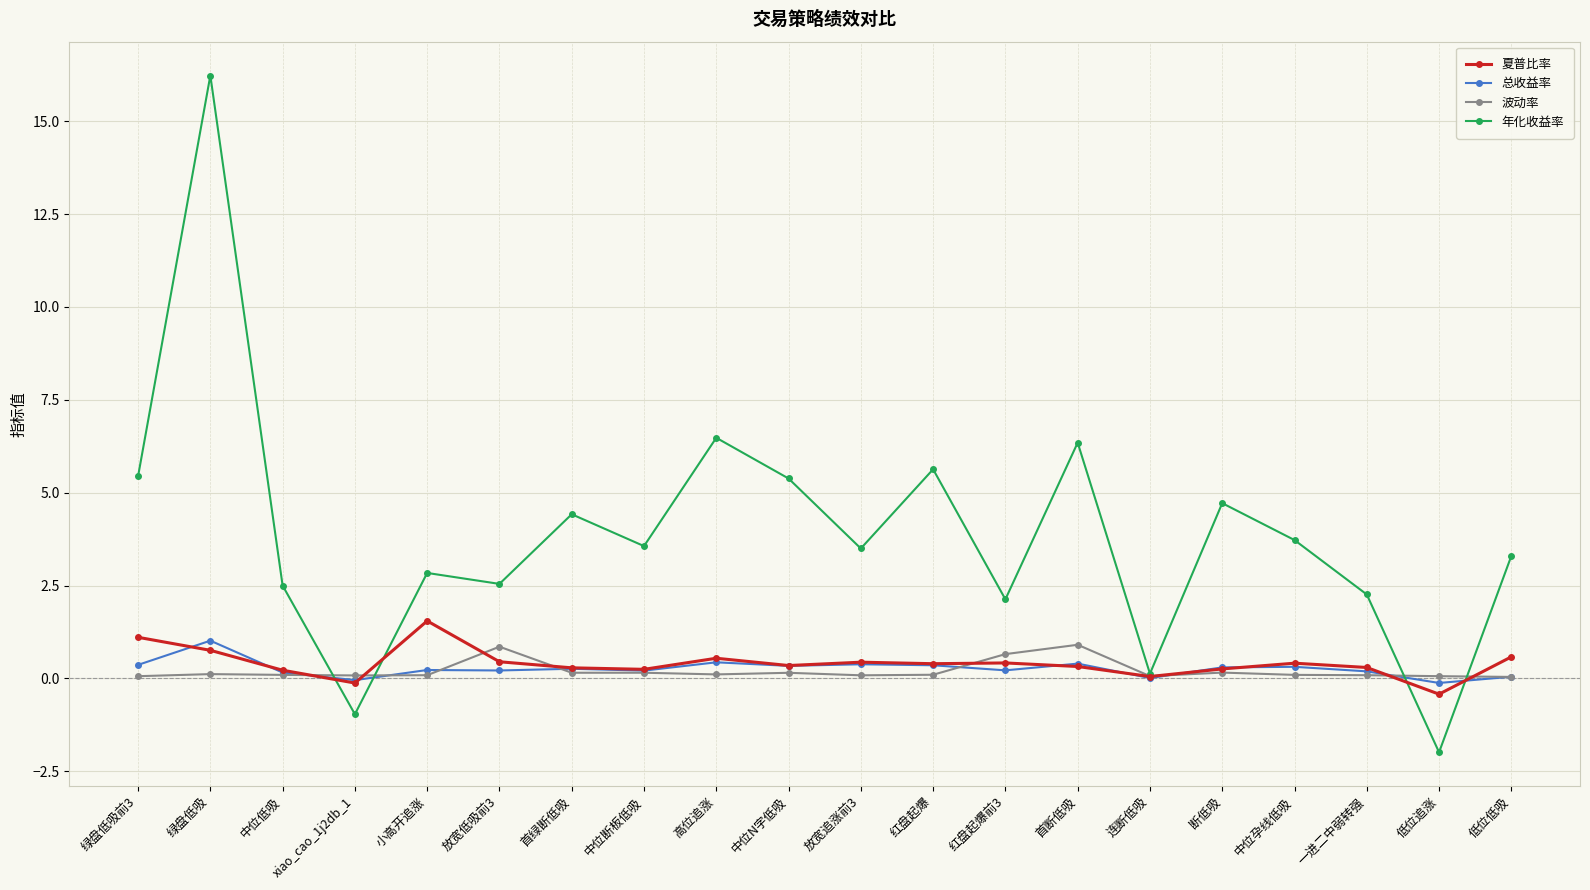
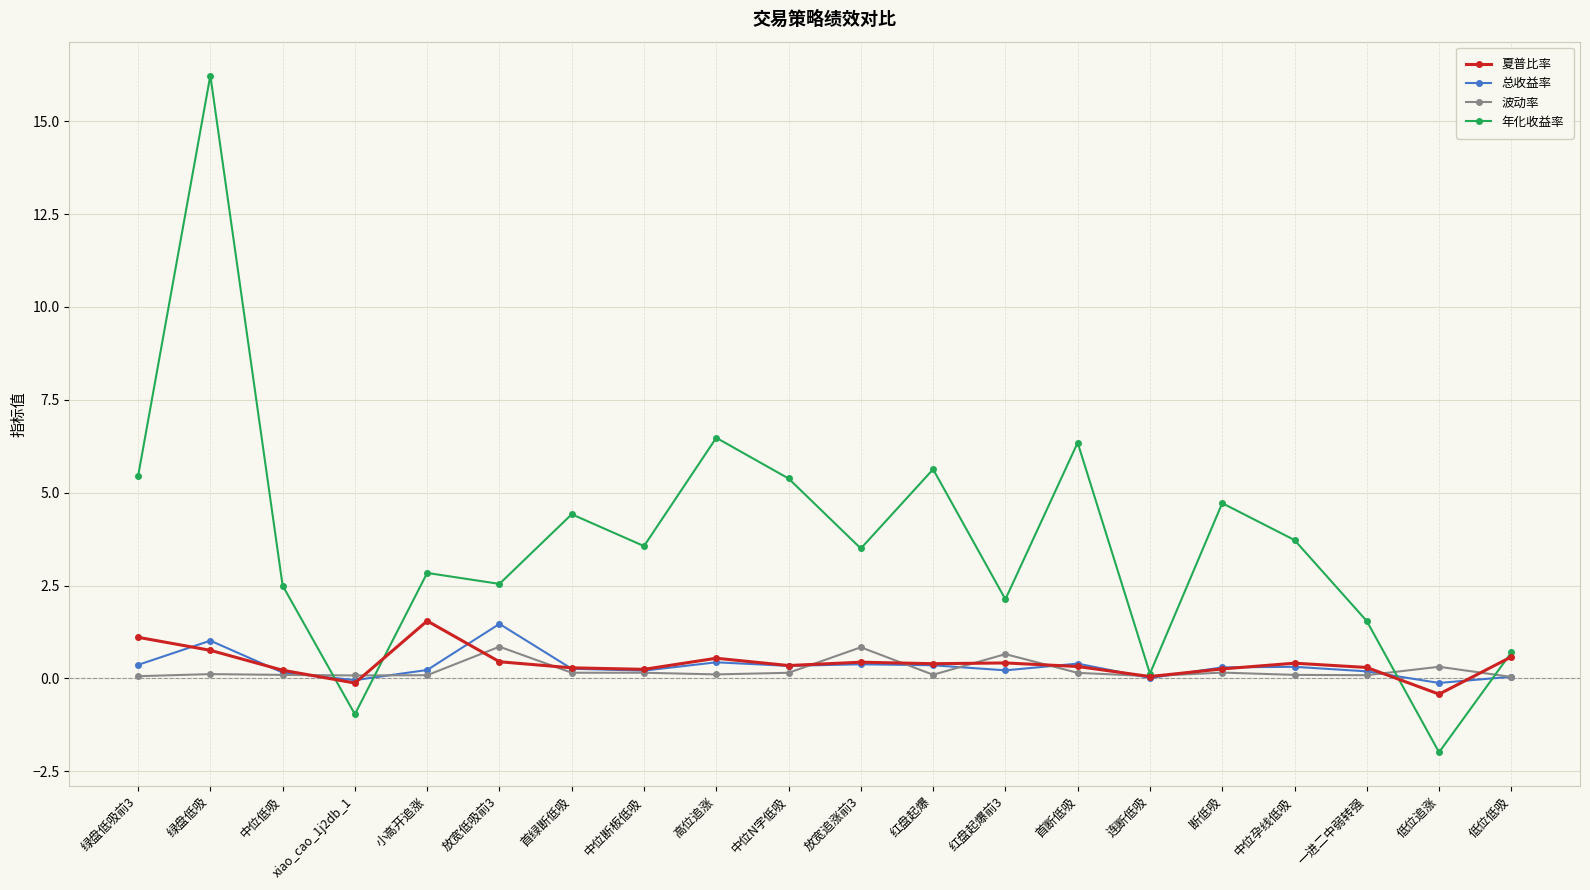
总收益率, 放宽低吸前3: 0.2 -> 1.5
波动率, 放宽追涨前3: 0.1 -> 0.8
波动率, 首断低吸: 0.9 -> 0.1
年化收益率, 一进二中弱转强: 2.3 -> 1.5
波动率, 低位追涨: 0.1 -> 0.3
年化收益率, 低位低吸: 3.3 -> 0.7
